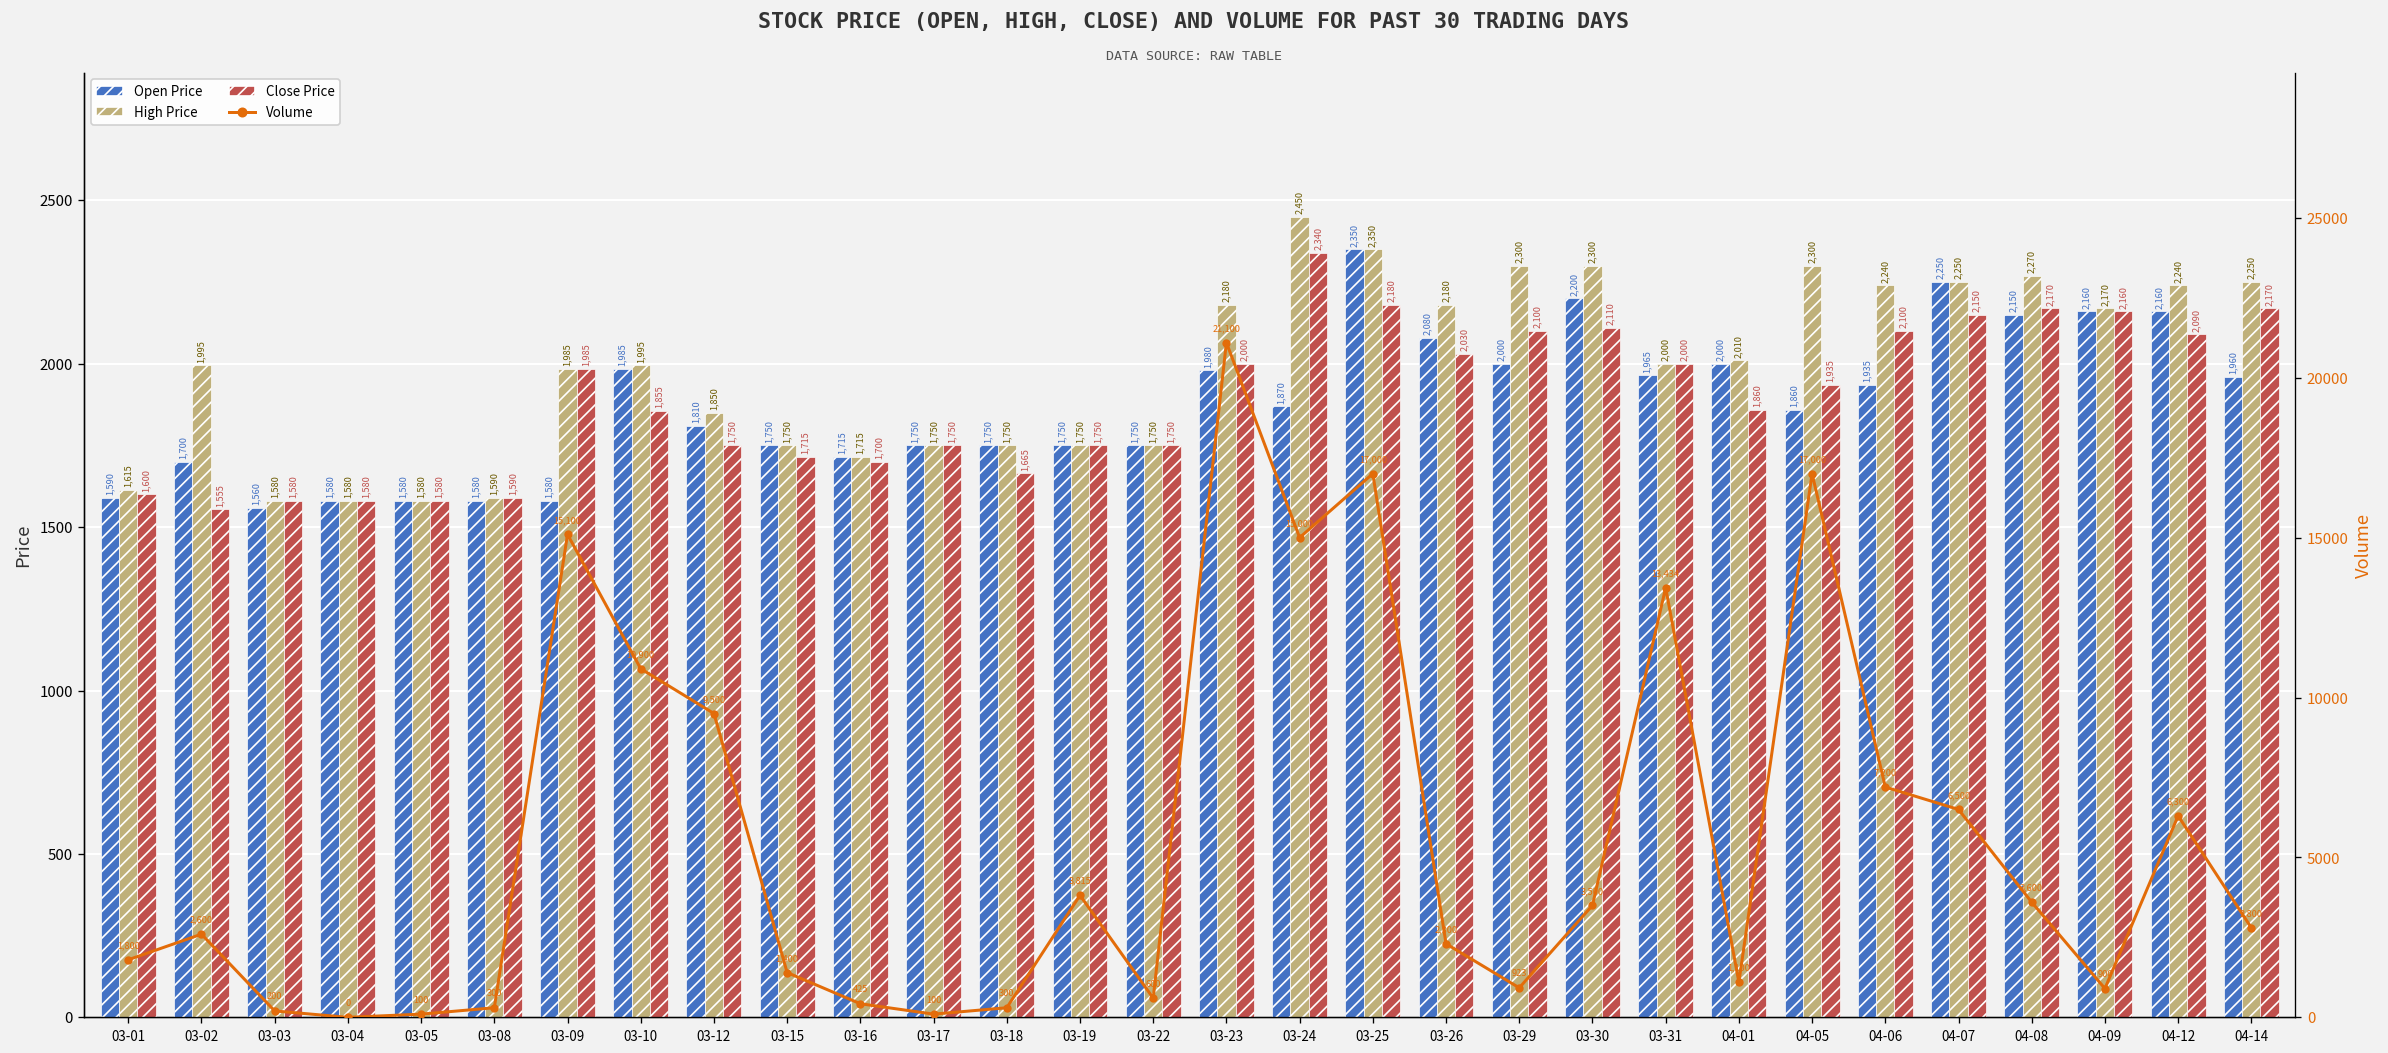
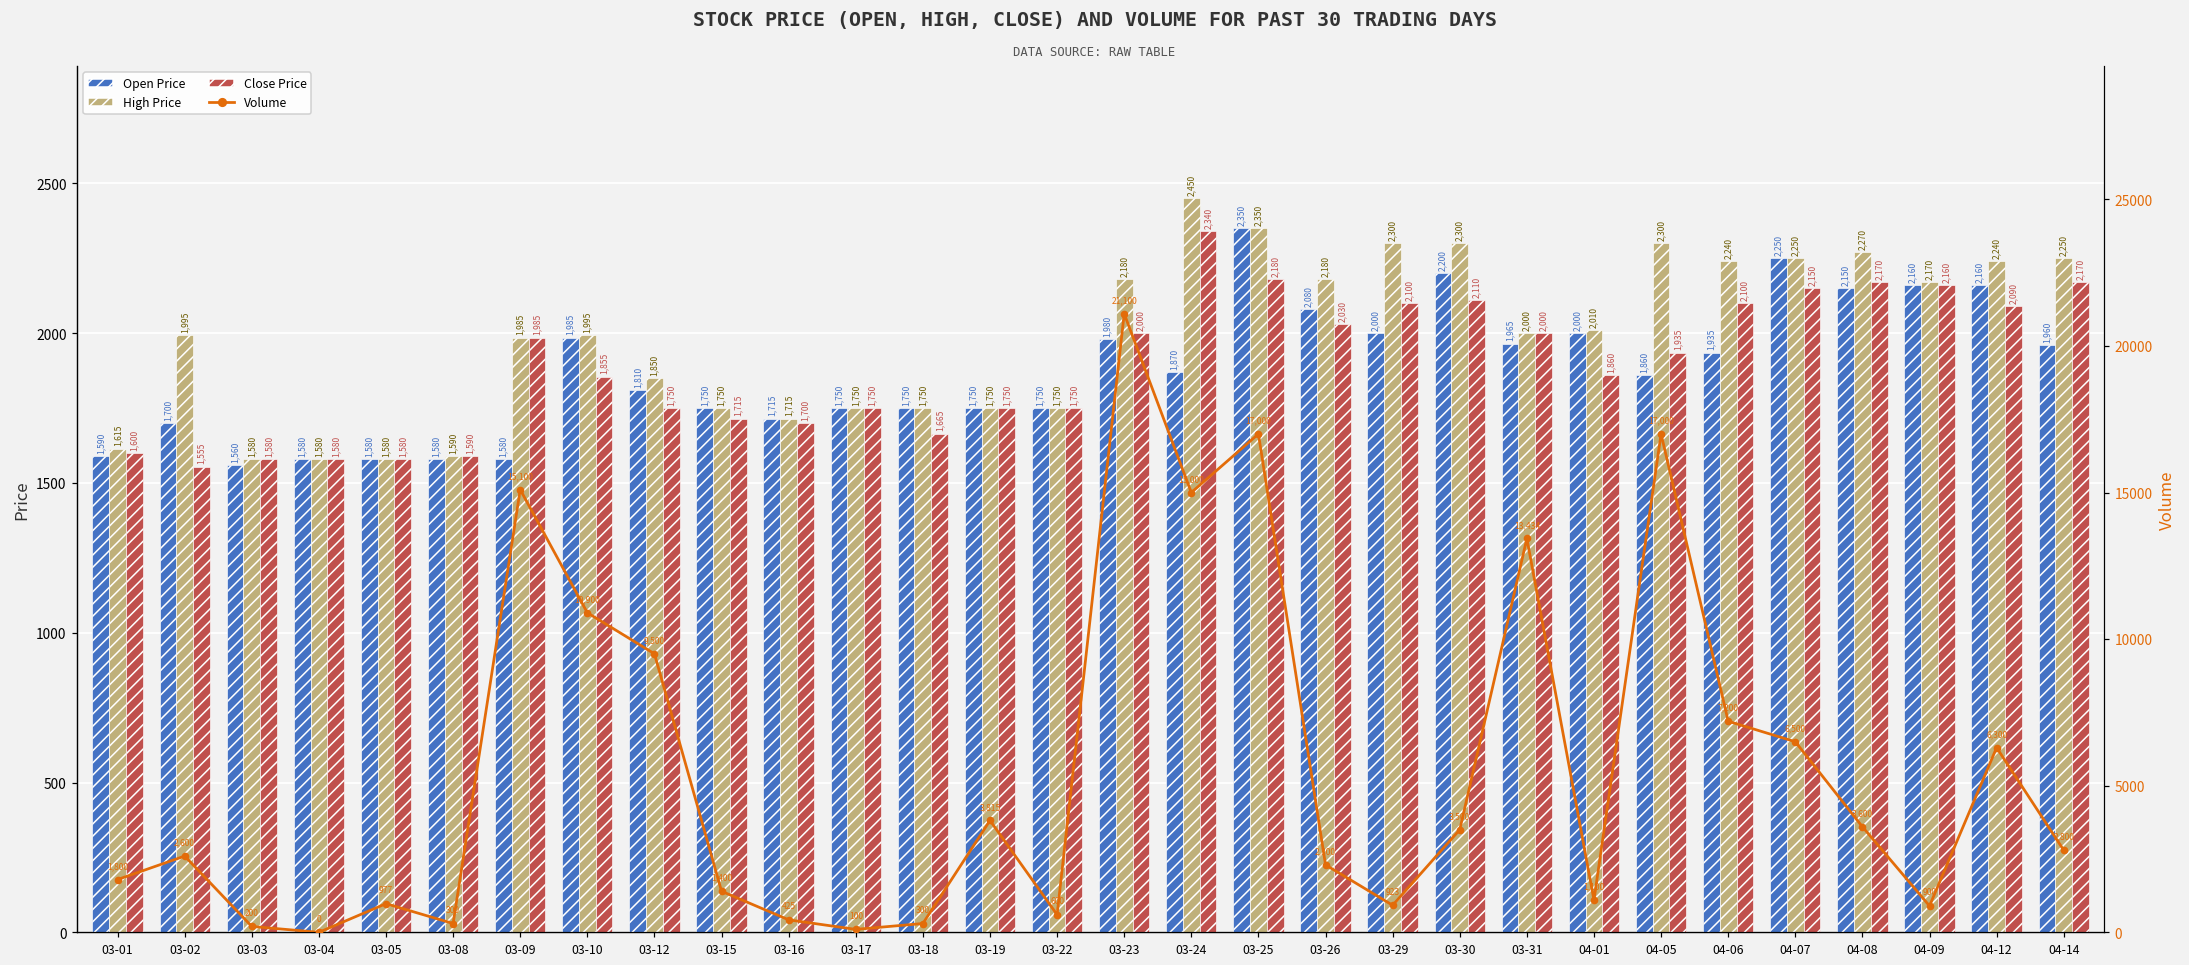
Volume, 03-05: 100 -> 977
